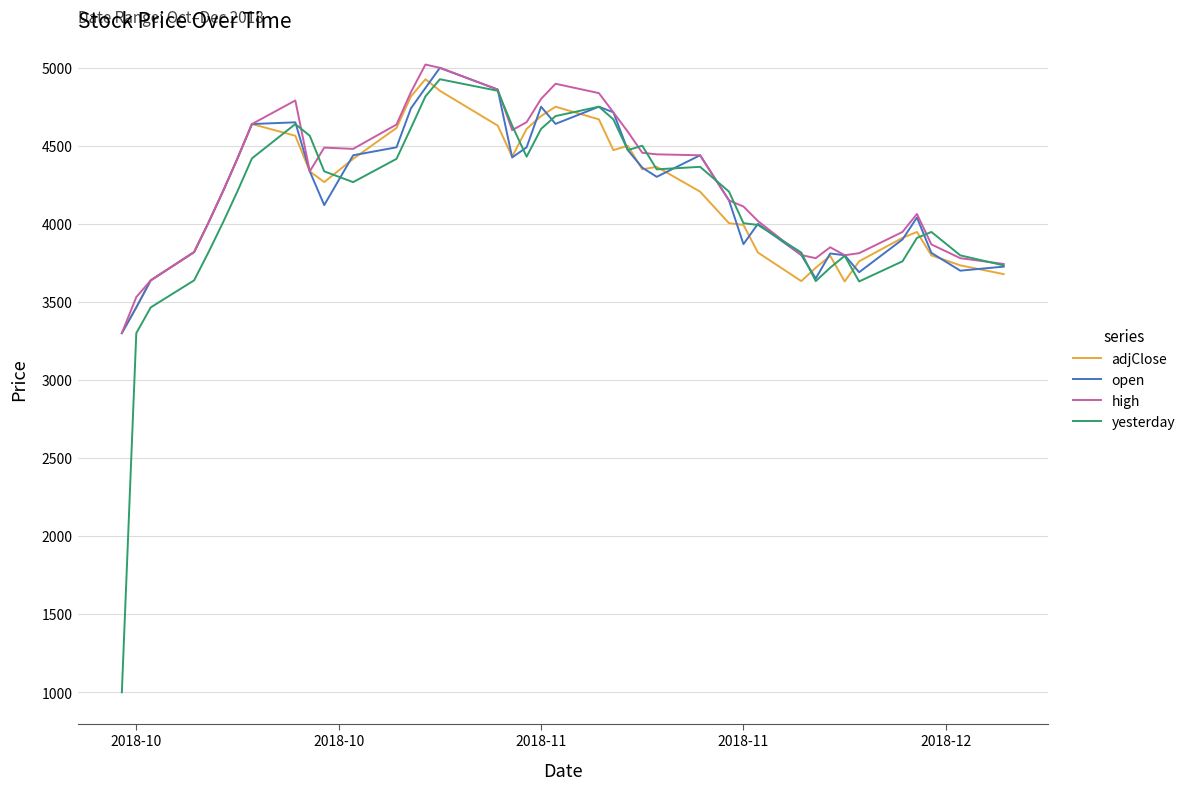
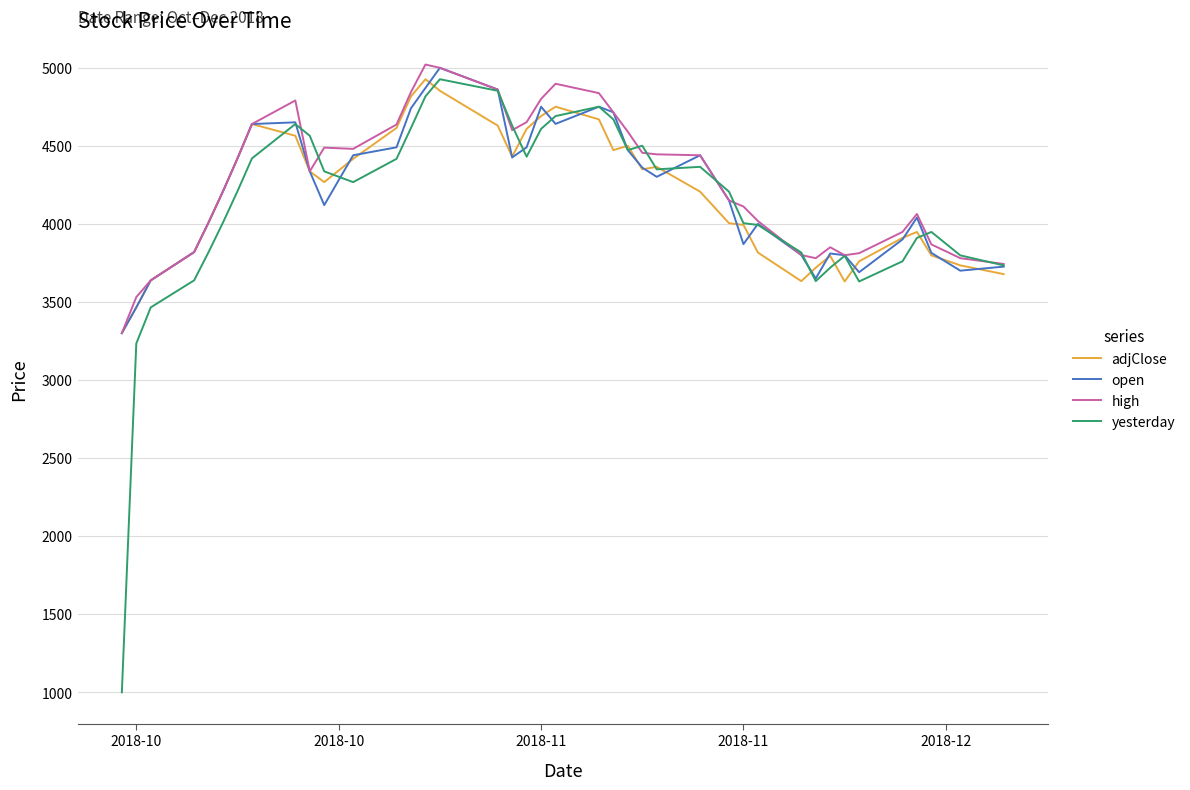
yesterday, 2018-10: 3300 -> 3230
